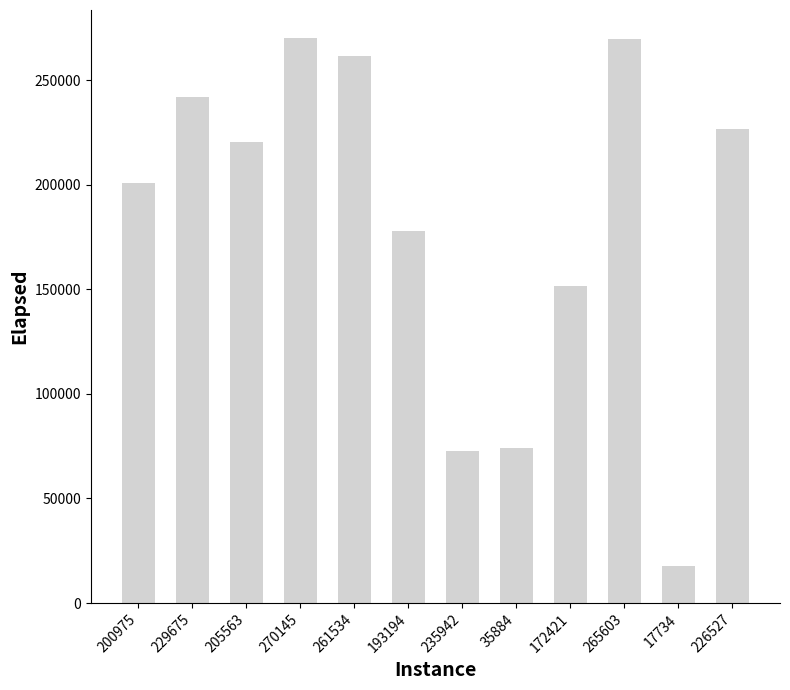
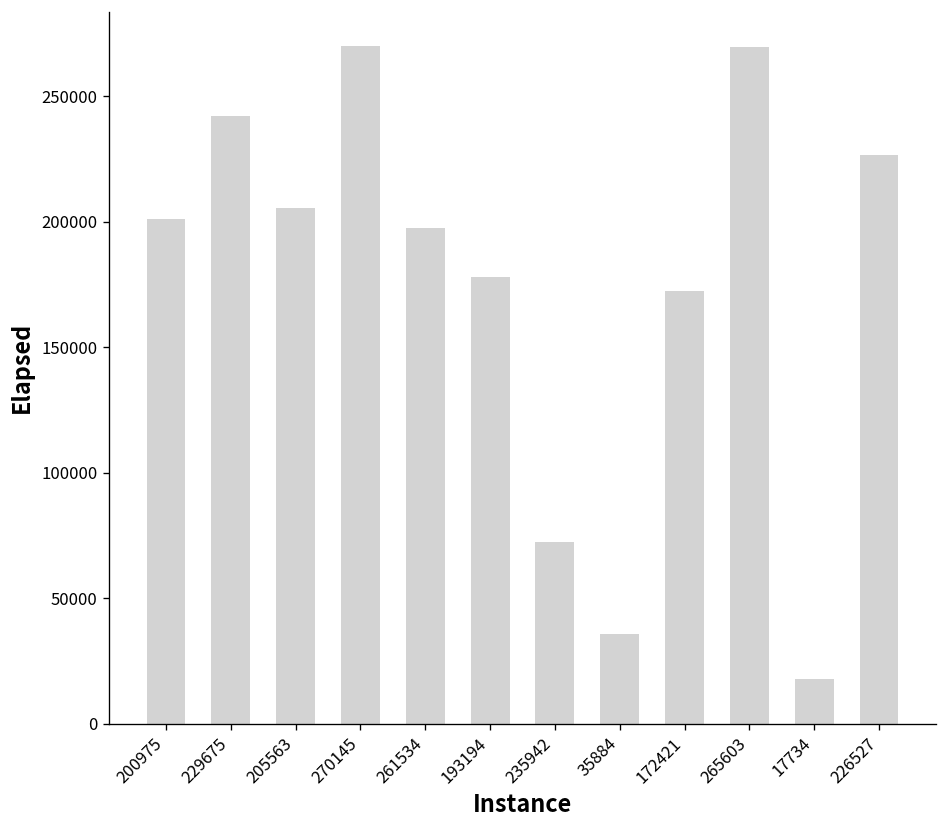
205563: 220000 -> 206000
261534: 262000 -> 198000
35884: 74000 -> 36000
172421: 151000 -> 172000
